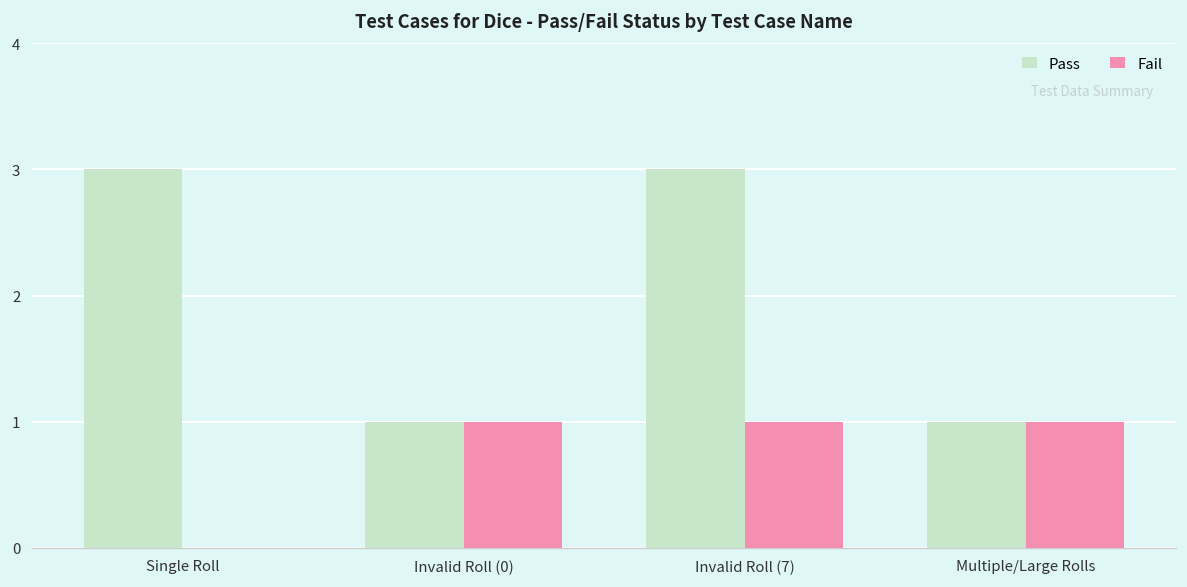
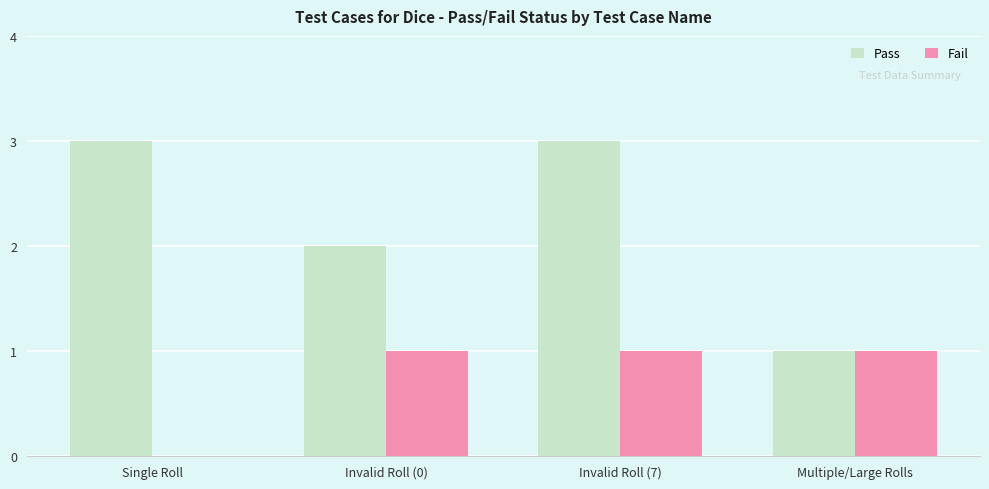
Pass, Invalid Roll (0): 1 -> 2
